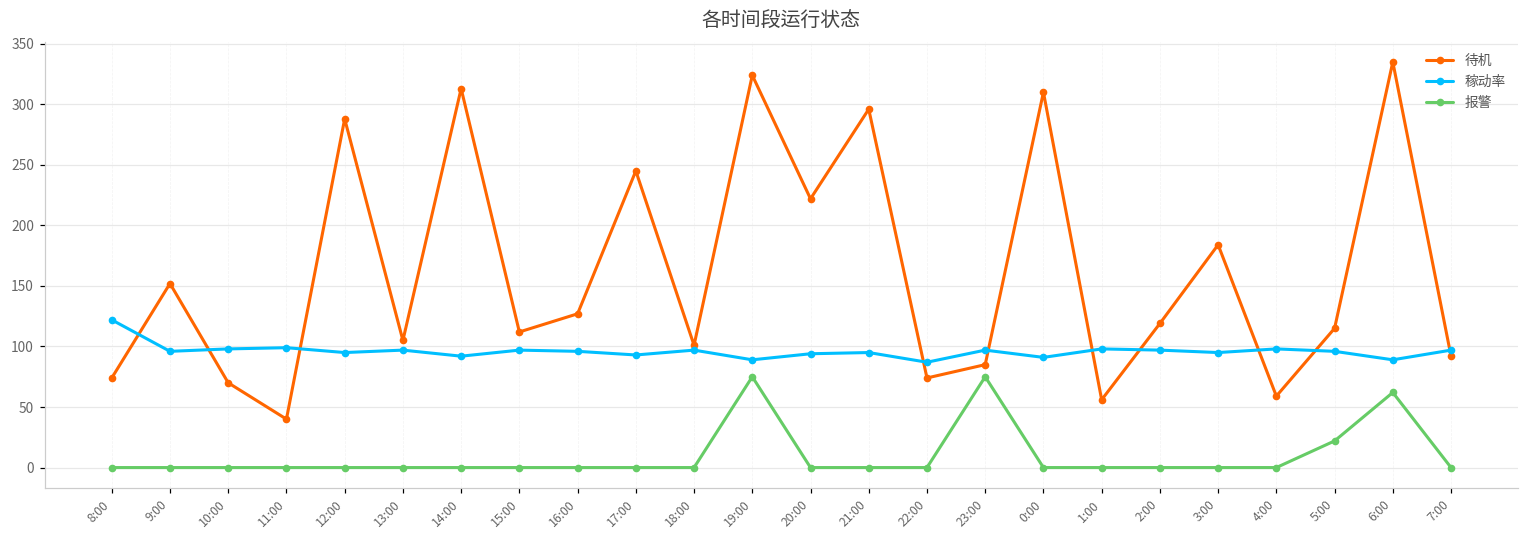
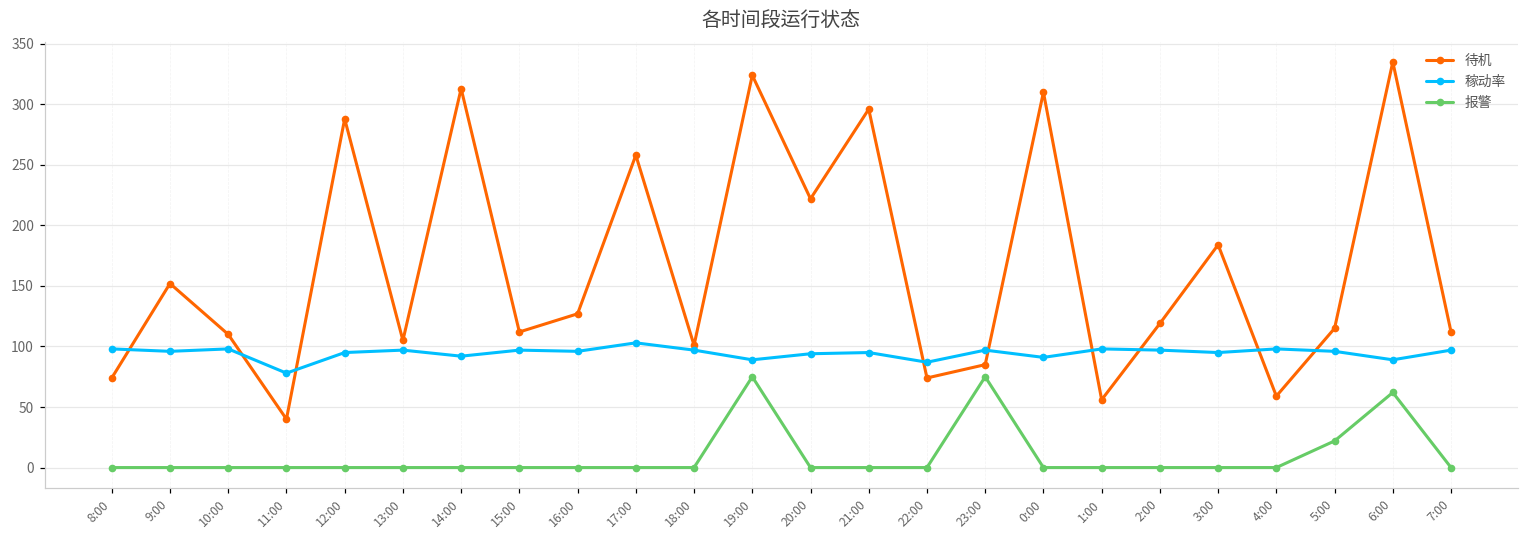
稼动率, 8:00: 122 -> 98
待机, 10:00: 70 -> 110
稼动率, 11:00: 99 -> 78
待机, 17:00: 245 -> 258
稼动率, 17:00: 93 -> 103
待机, 7:00: 92 -> 112
